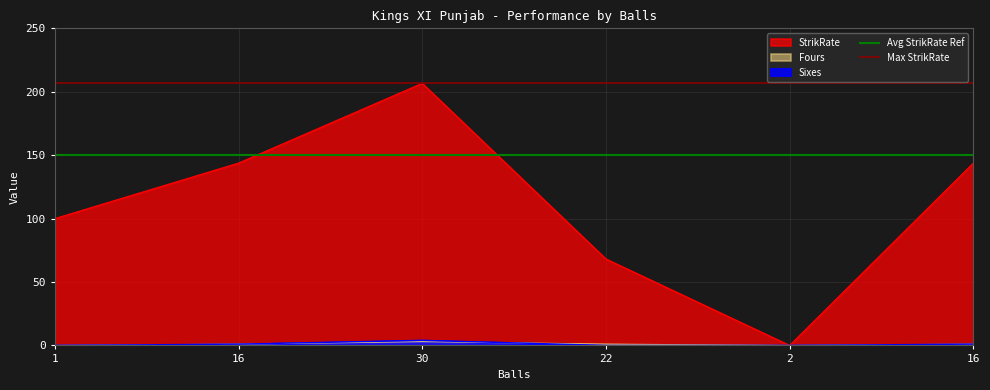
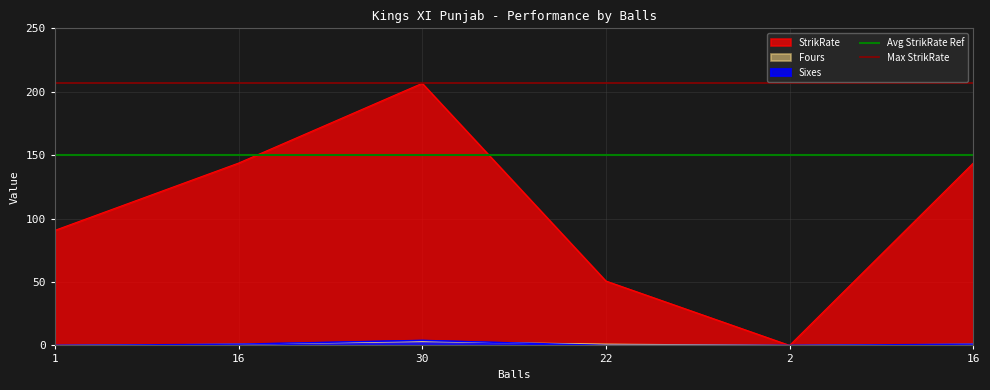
StrikRate, 1: 100 -> 91
StrikRate, 22: 68 -> 51
